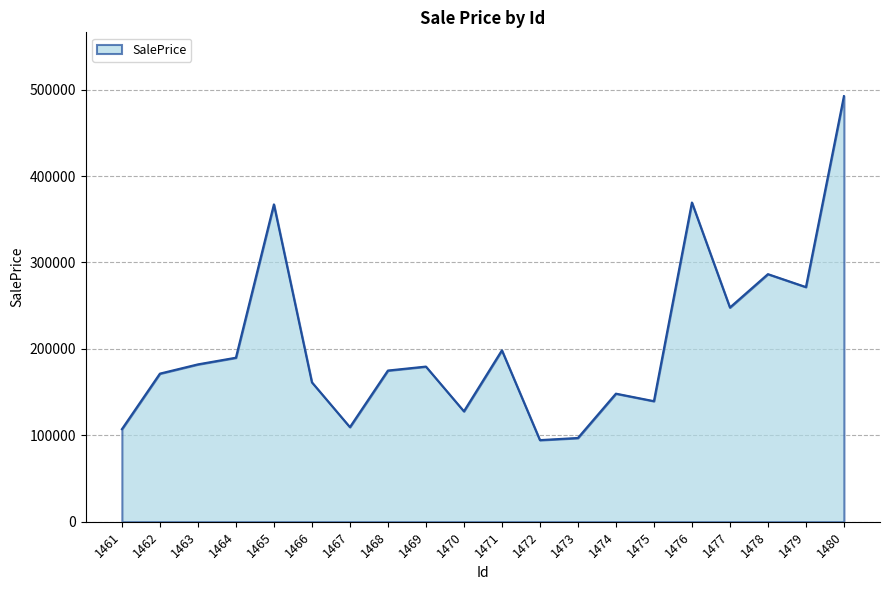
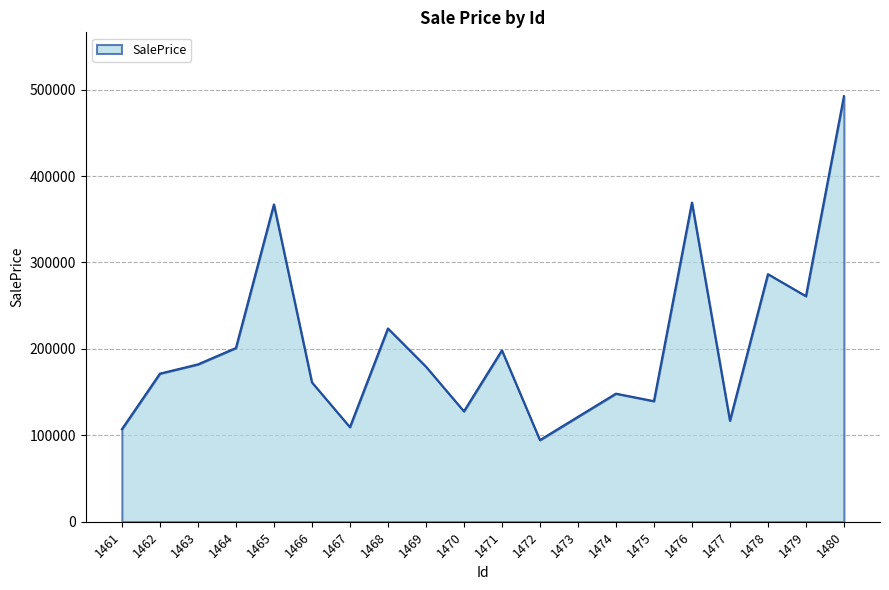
1464: 190000 -> 200000
1468: 170000 -> 220000
1473: 100000 -> 120000
1477: 250000 -> 120000
1479: 270000 -> 260000
